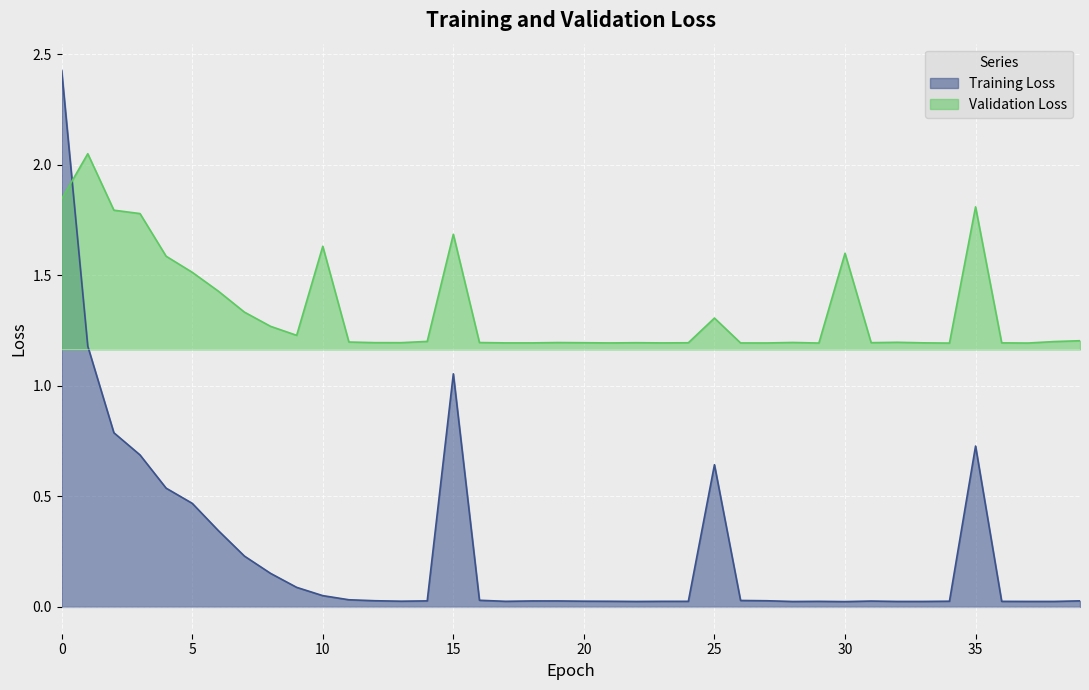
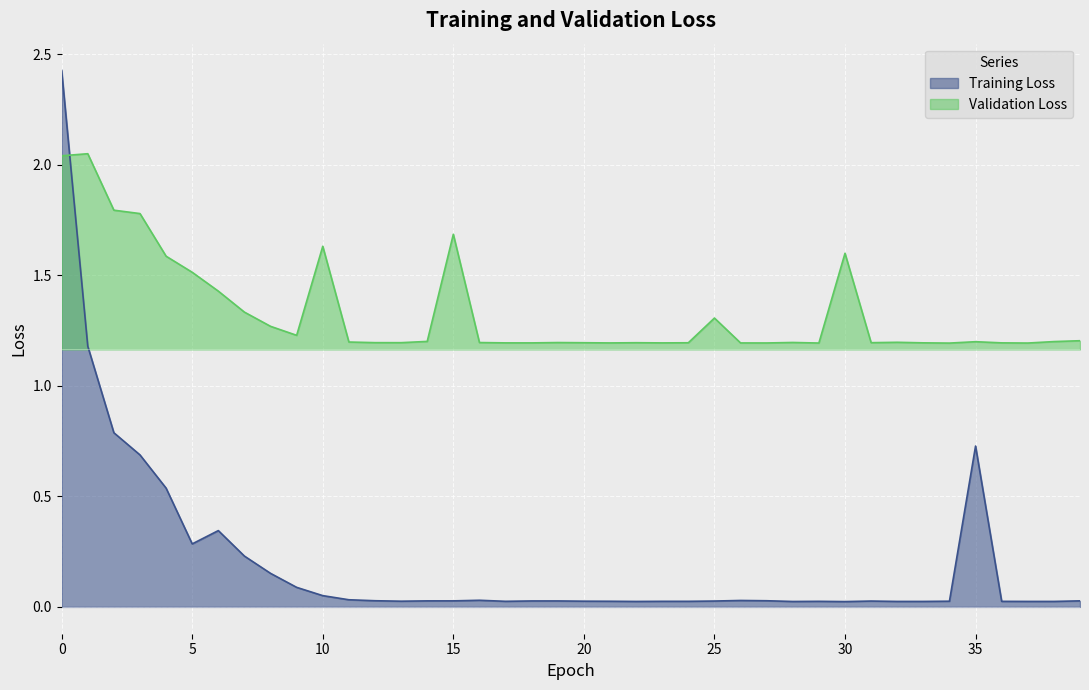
Validation Loss, 0: 1.85 -> 2.04
Training Loss, 5: 0.47 -> 0.29
Training Loss, 15: 1.05 -> 0.03
Training Loss, 25: 0.64 -> 0.03
Validation Loss, 35: 1.81 -> 1.20
